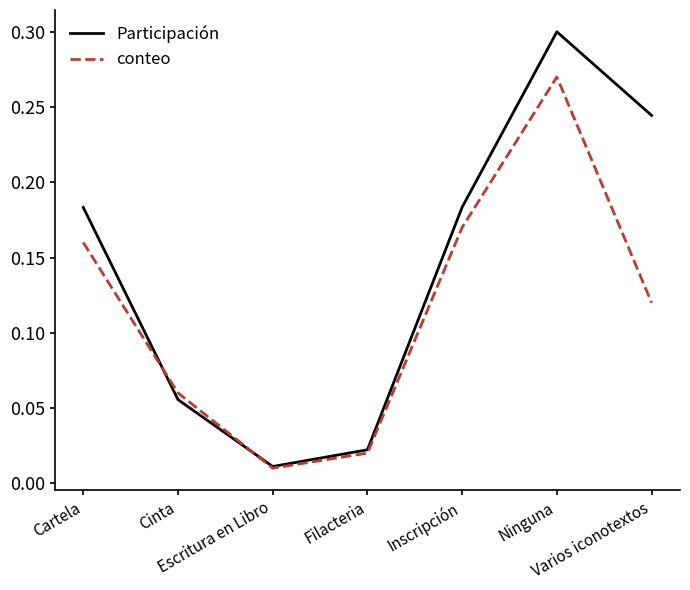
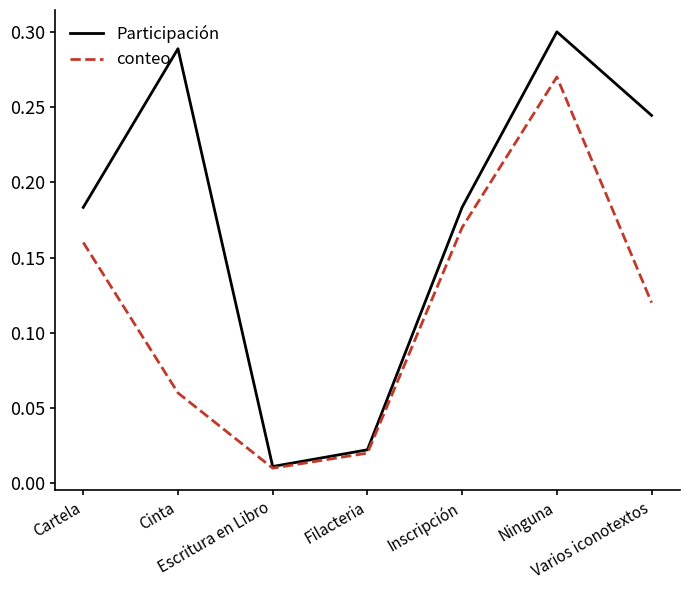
Participación, Cinta: 0.056 -> 0.289
